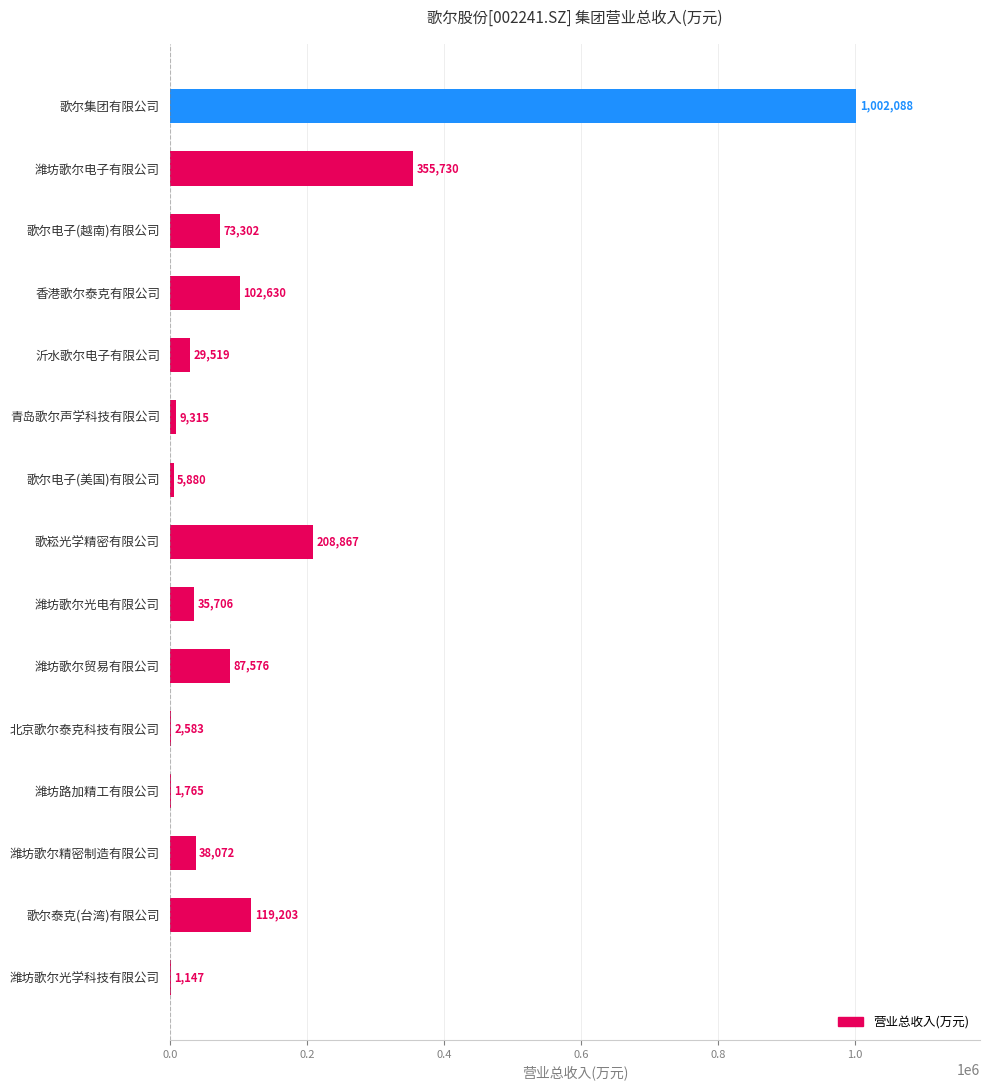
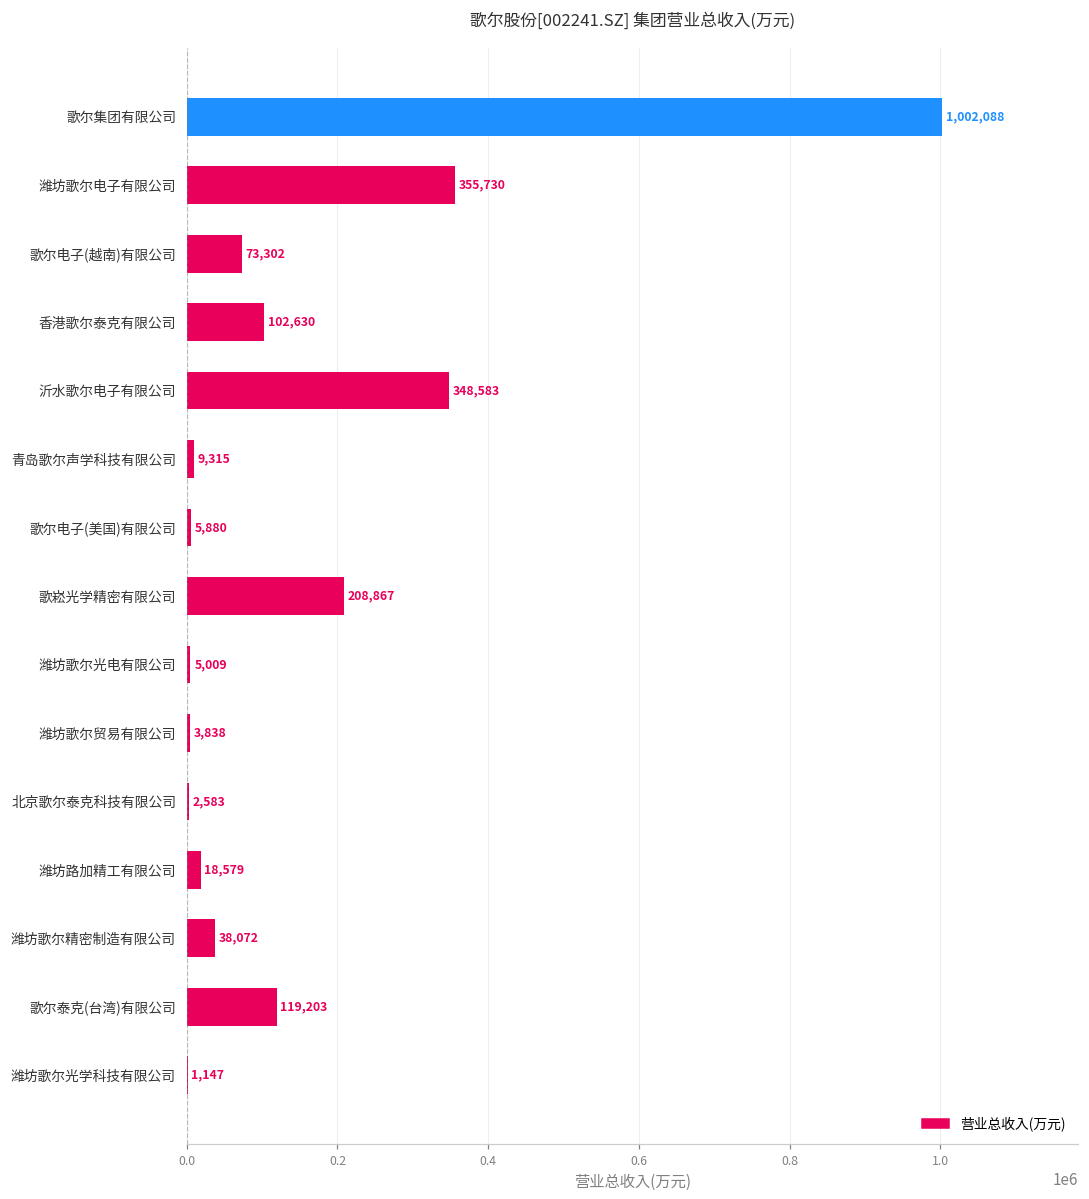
沂水歌尔电子有限公司: 29,519 -> 348,583
潍坊歌尔光电有限公司: 35,706 -> 5,009
潍坊歌尔贸易有限公司: 87,576 -> 3,838
潍坊路加精工有限公司: 1,765 -> 18,579
